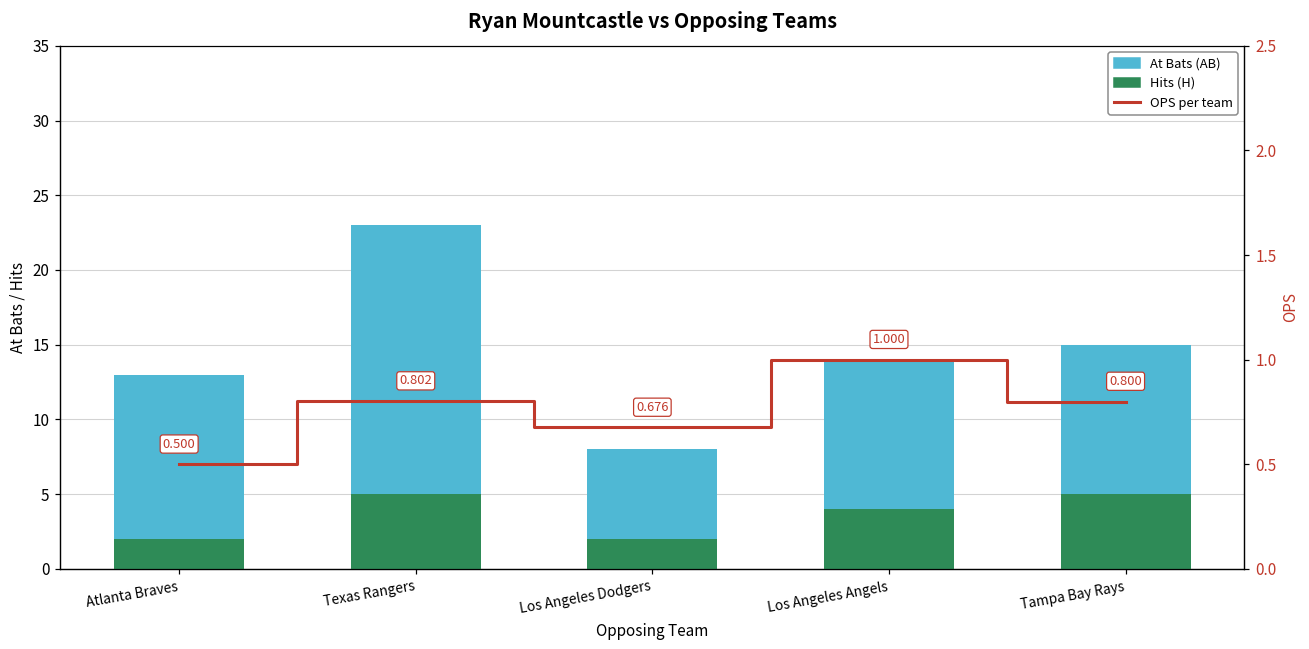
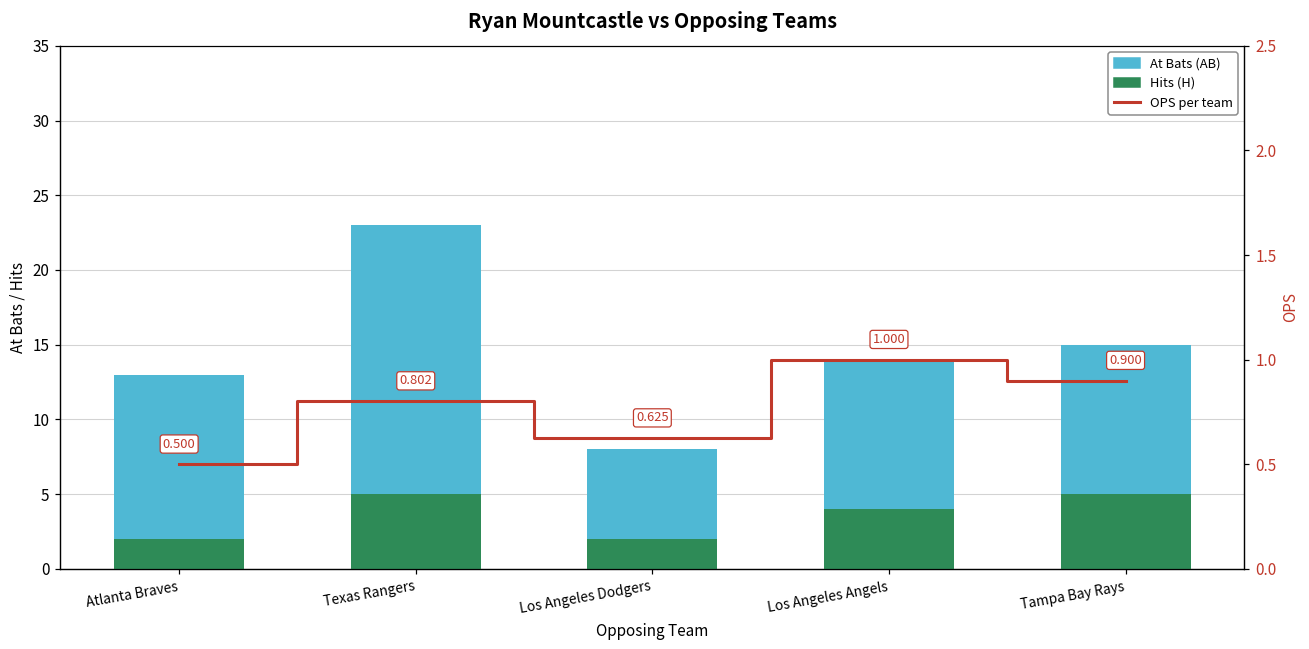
OPS per team, Los Angeles Dodgers: 0.676 -> 0.625
OPS per team, Tampa Bay Rays: 0.800 -> 0.900
